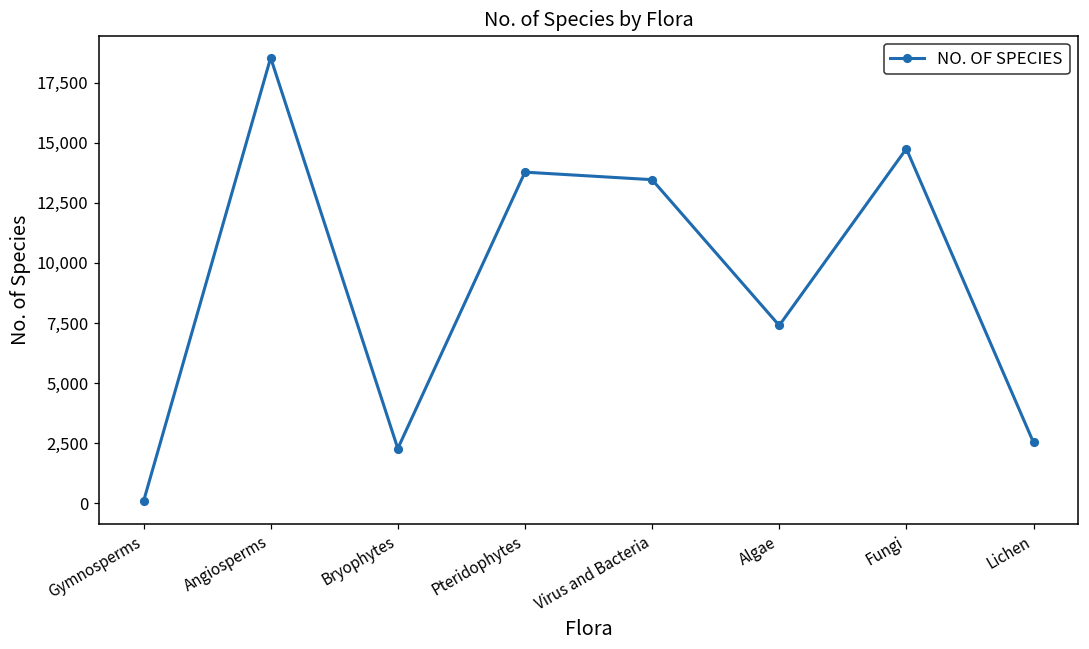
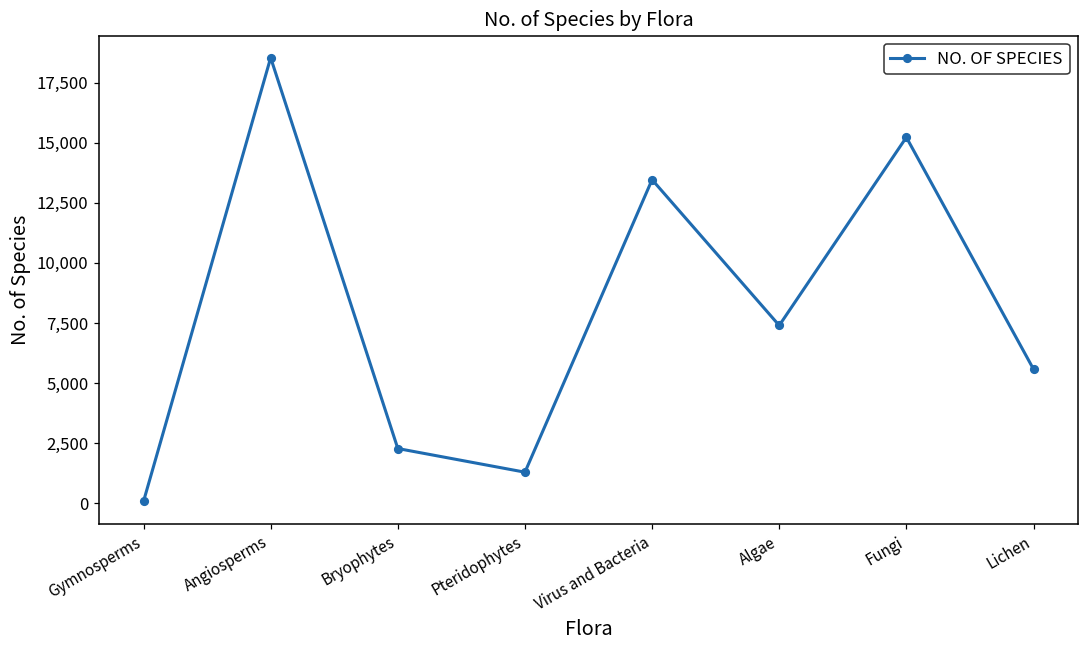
Pteridophytes: 13,800 -> 1,300
Fungi: 14,700 -> 15,200
Lichen: 2,500 -> 5,600
